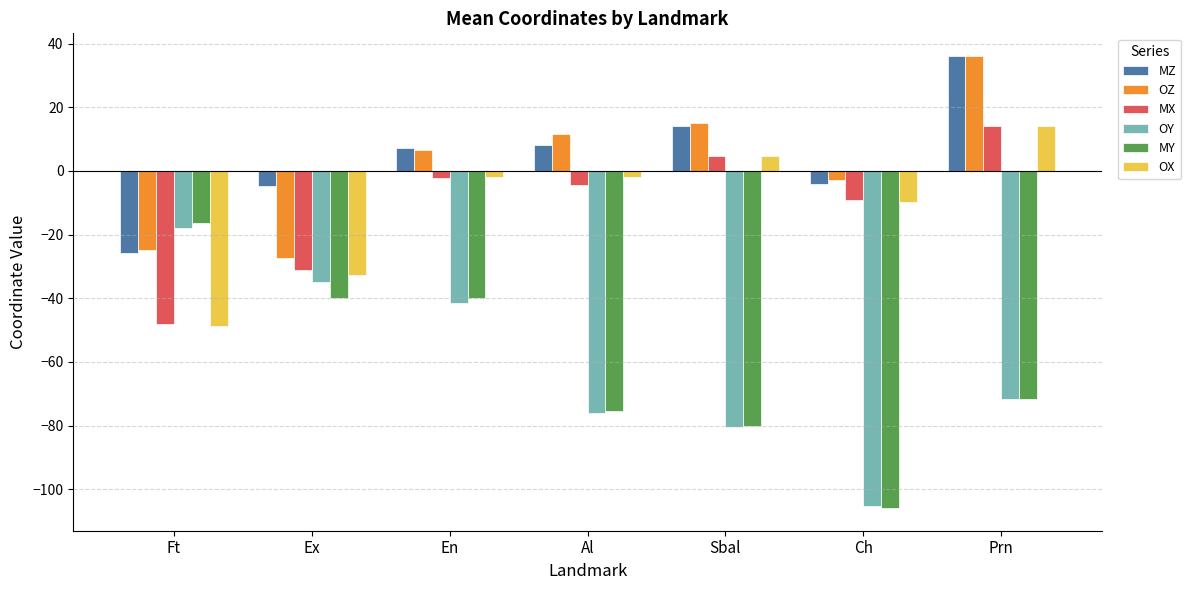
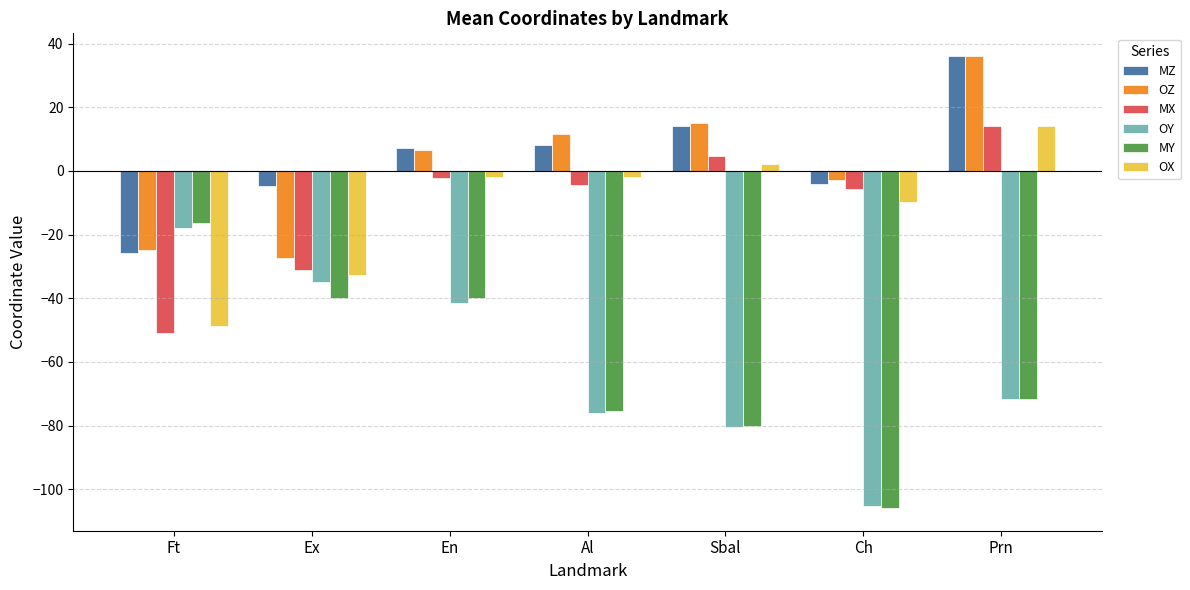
MX, Ft: -48 -> -51
OX, Sbal: 5 -> 2
MX, Ch: -9 -> -6
